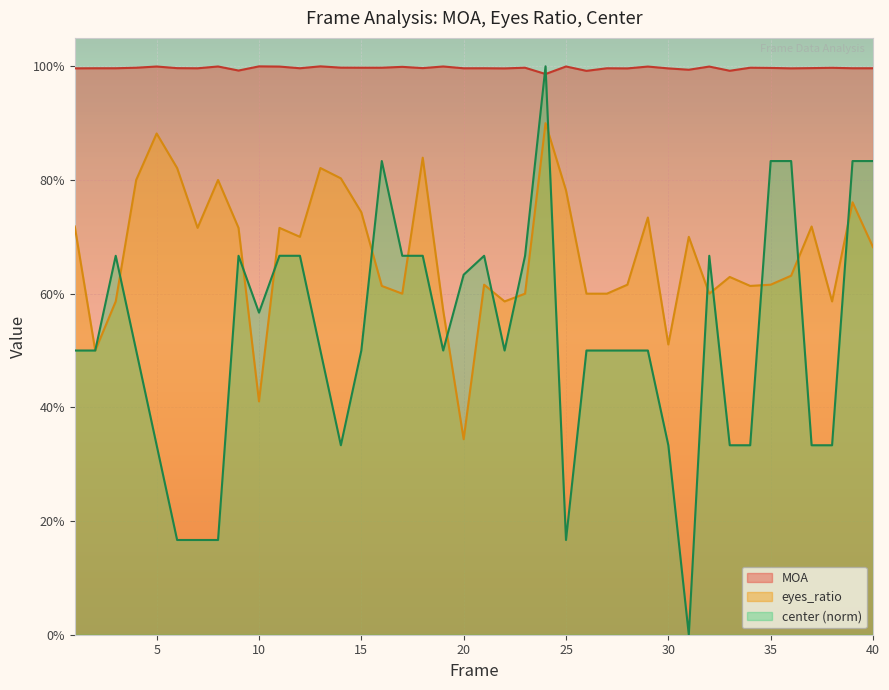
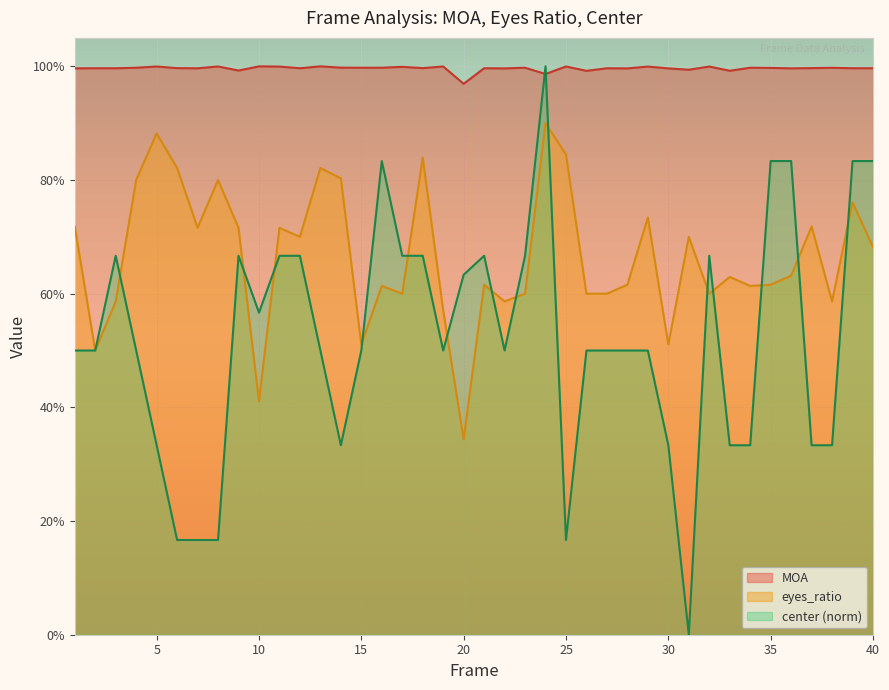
eyes_ratio, 15: 74% -> 51%
MOA, 20: 100% -> 97%
eyes_ratio, 25: 78% -> 84%
